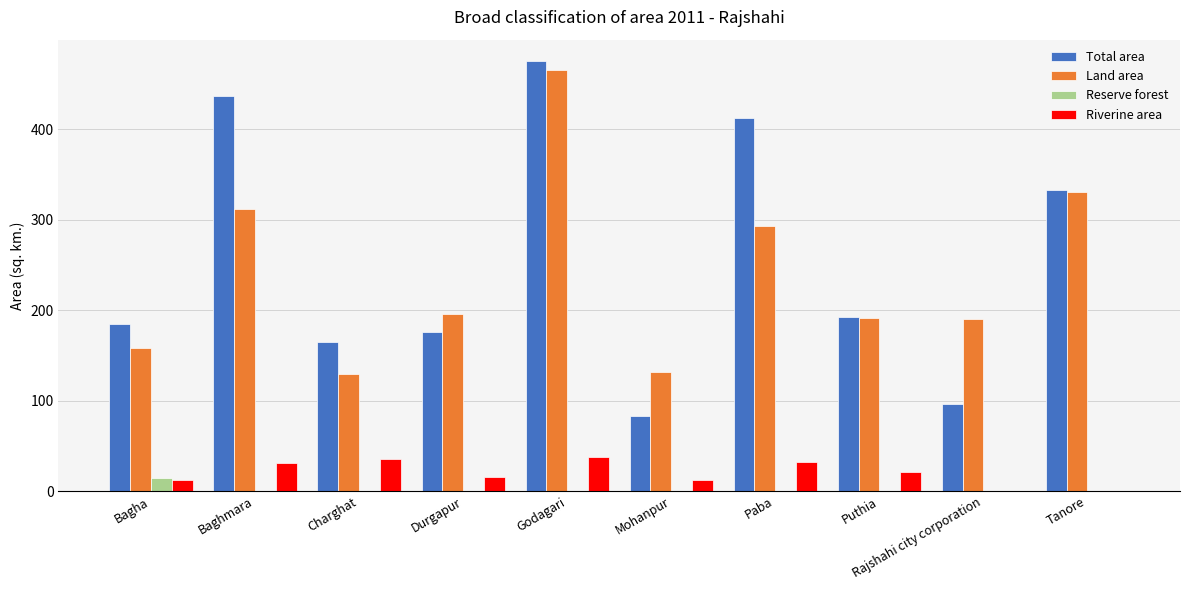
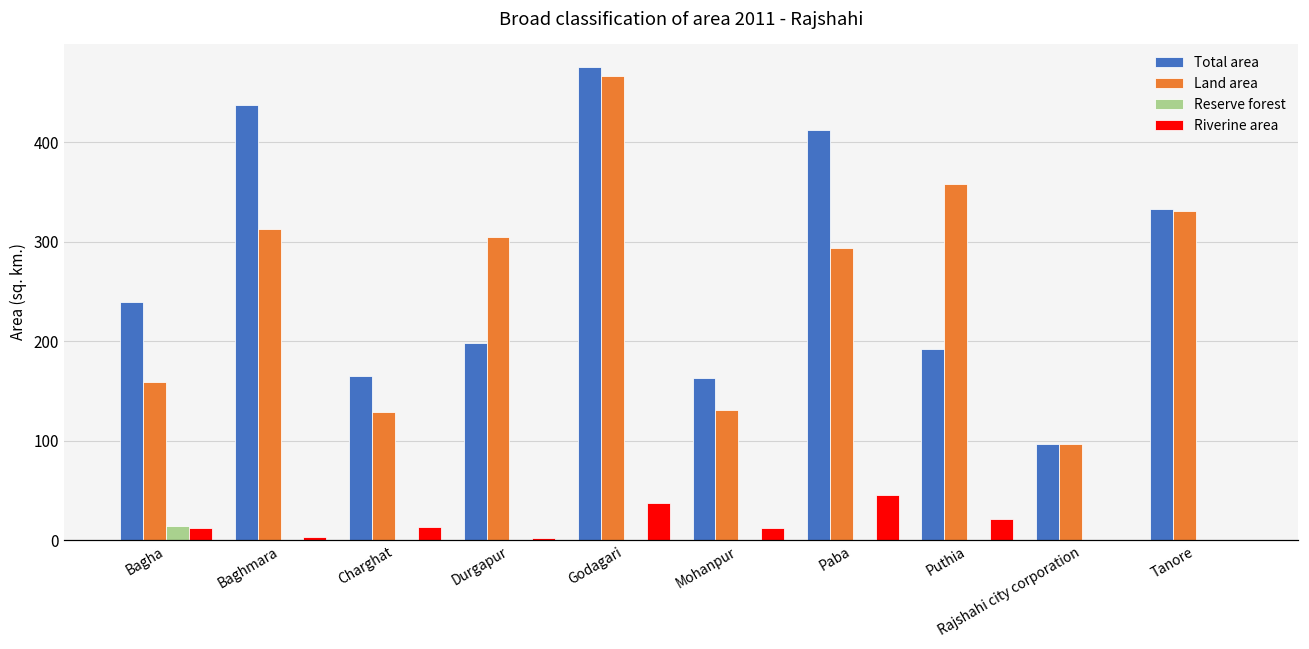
Total area, Bagha: 190 -> 240
Riverine area, Baghmara: 30 -> 0
Riverine area, Charghat: 40 -> 10
Total area, Durgapur: 180 -> 200
Land area, Durgapur: 200 -> 300
Riverine area, Durgapur: 20 -> 0
Total area, Mohanpur: 80 -> 160
Riverine area, Paba: 30 -> 50
Land area, Puthia: 190 -> 360
Land area, Rajshahi city corporation: 190 -> 100
